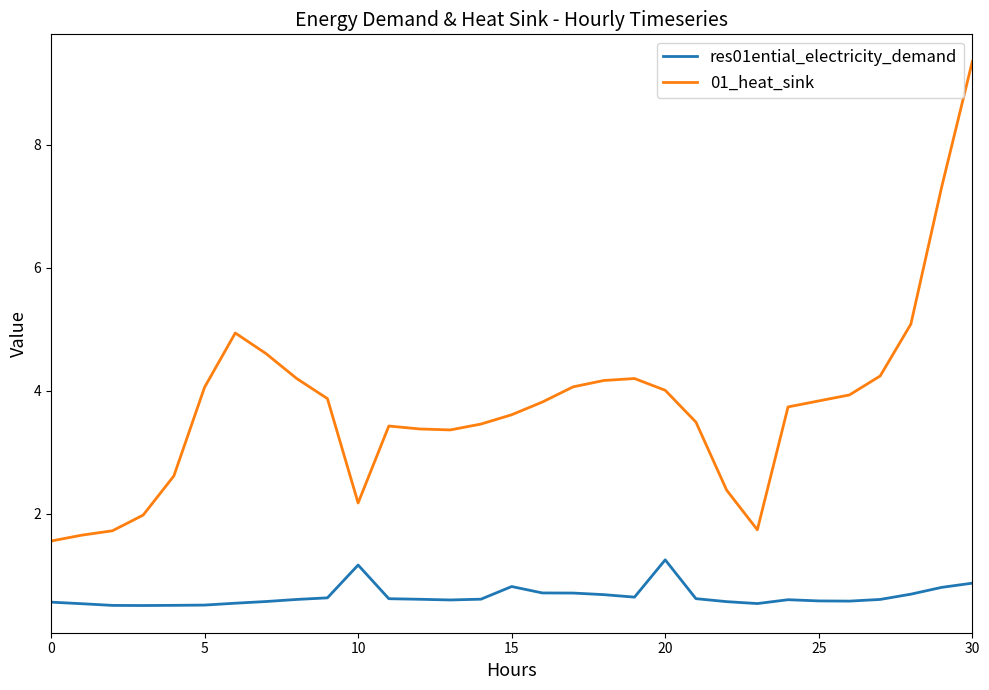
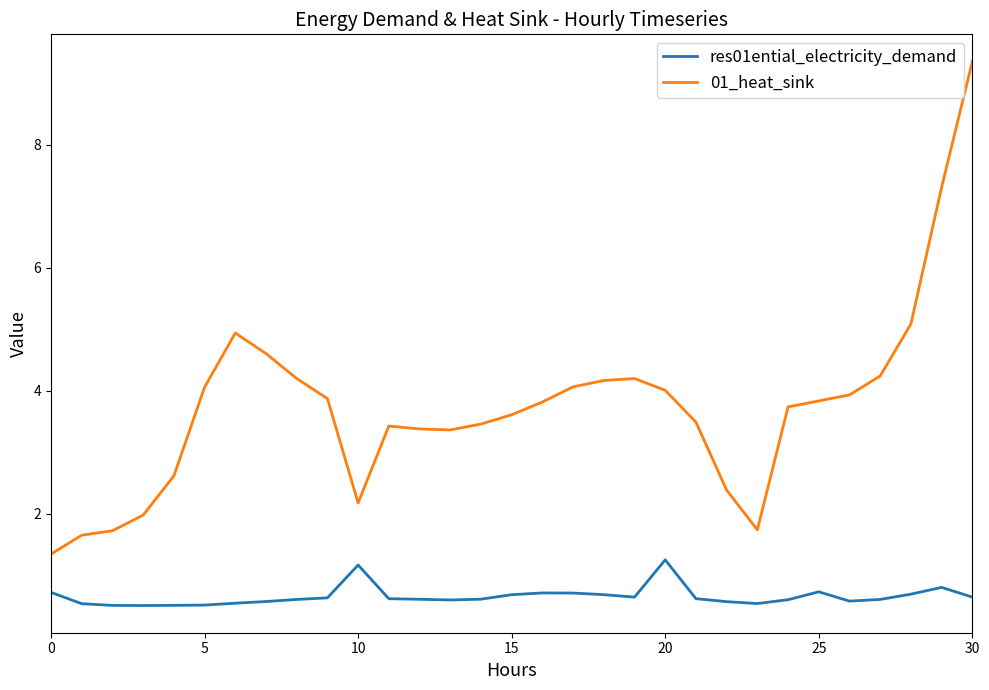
res01ential_electricity_demand, 0: 0.6 -> 0.7
01_heat_sink, 0: 1.6 -> 1.3
res01ential_electricity_demand, 15: 0.8 -> 0.7
res01ential_electricity_demand, 25: 0.6 -> 0.7
res01ential_electricity_demand, 30: 0.9 -> 0.6
